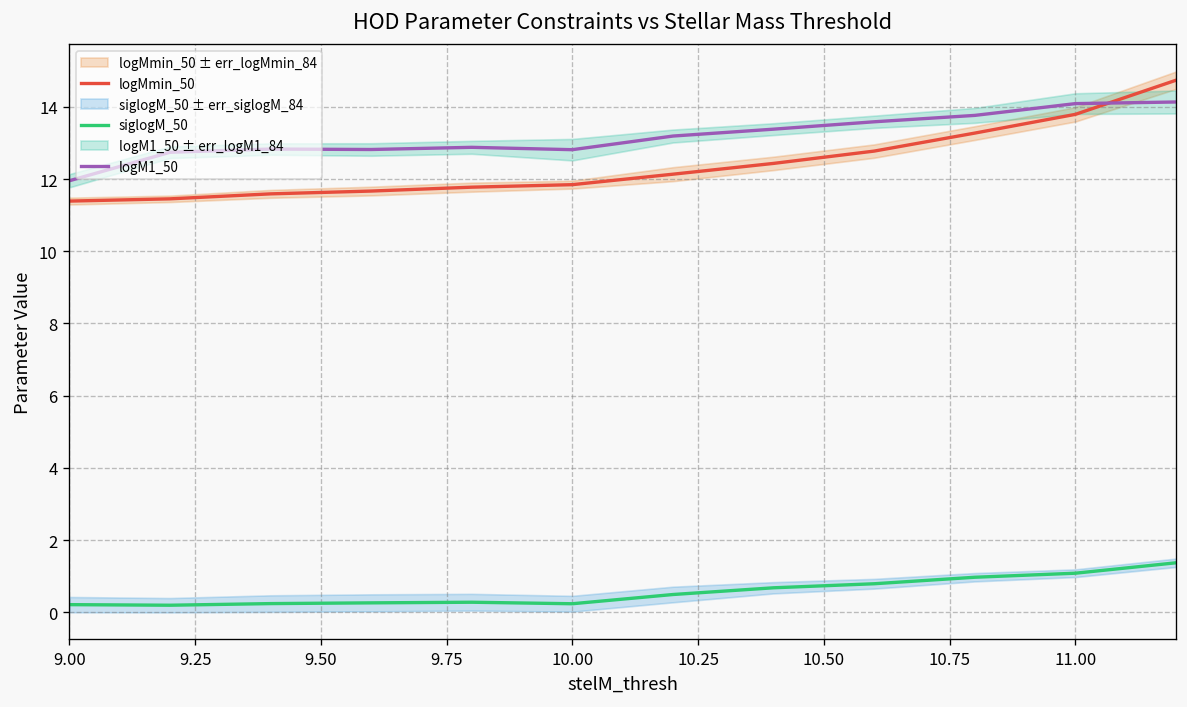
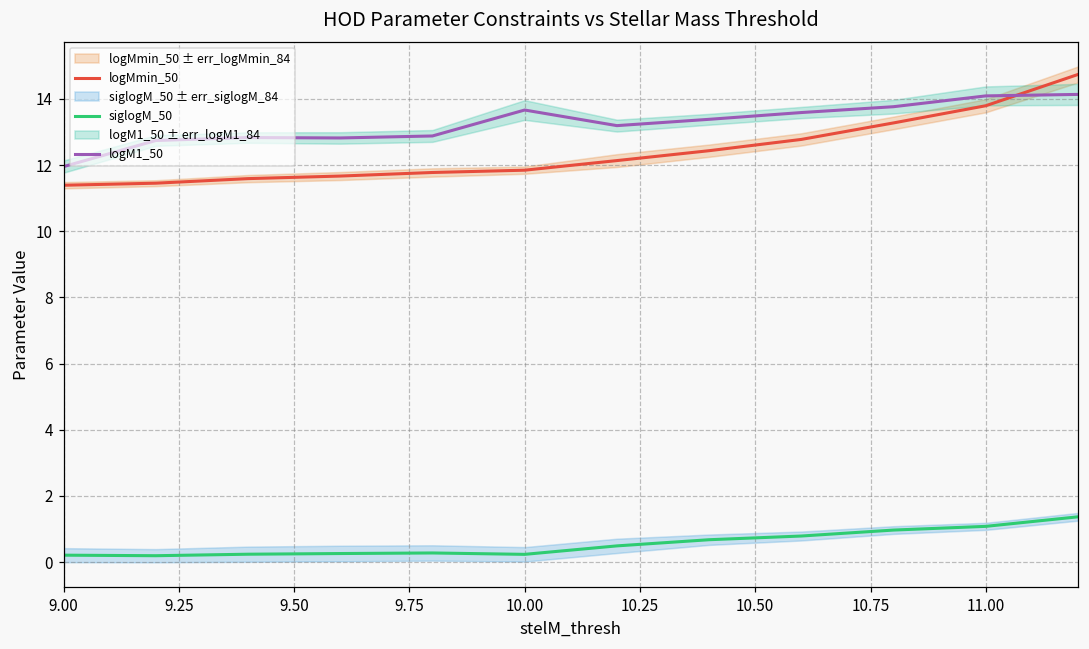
logM1_50, 10.00: 12.8 -> 13.7
